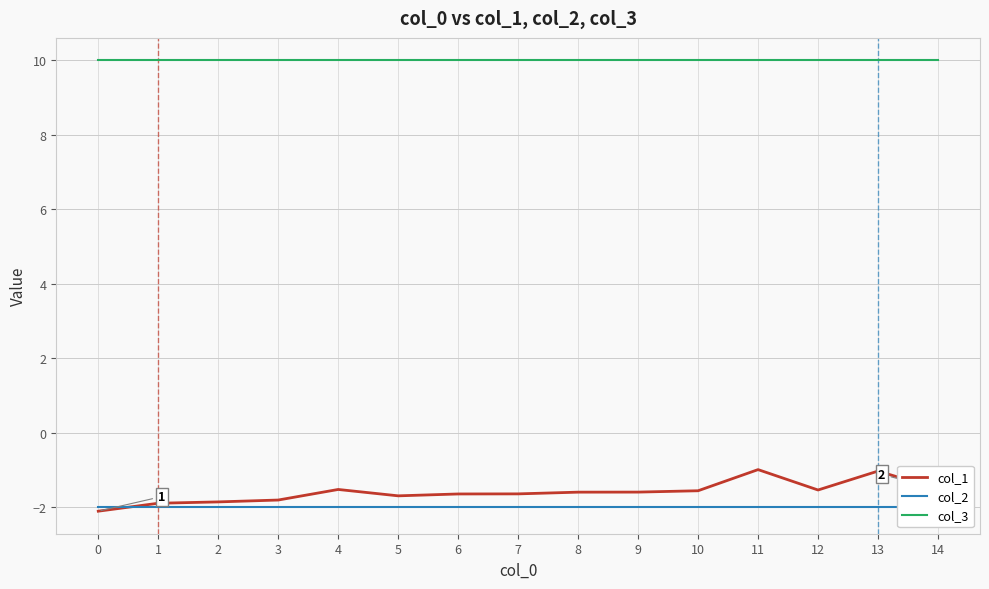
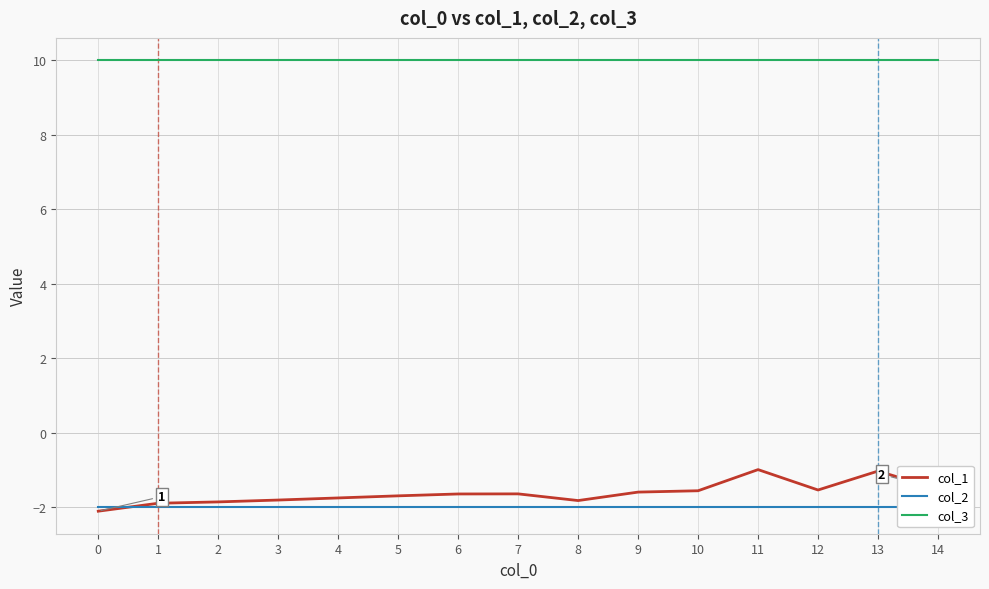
col_1, 4: -1.5 -> -1.8
col_1, 8: -1.6 -> -1.8
